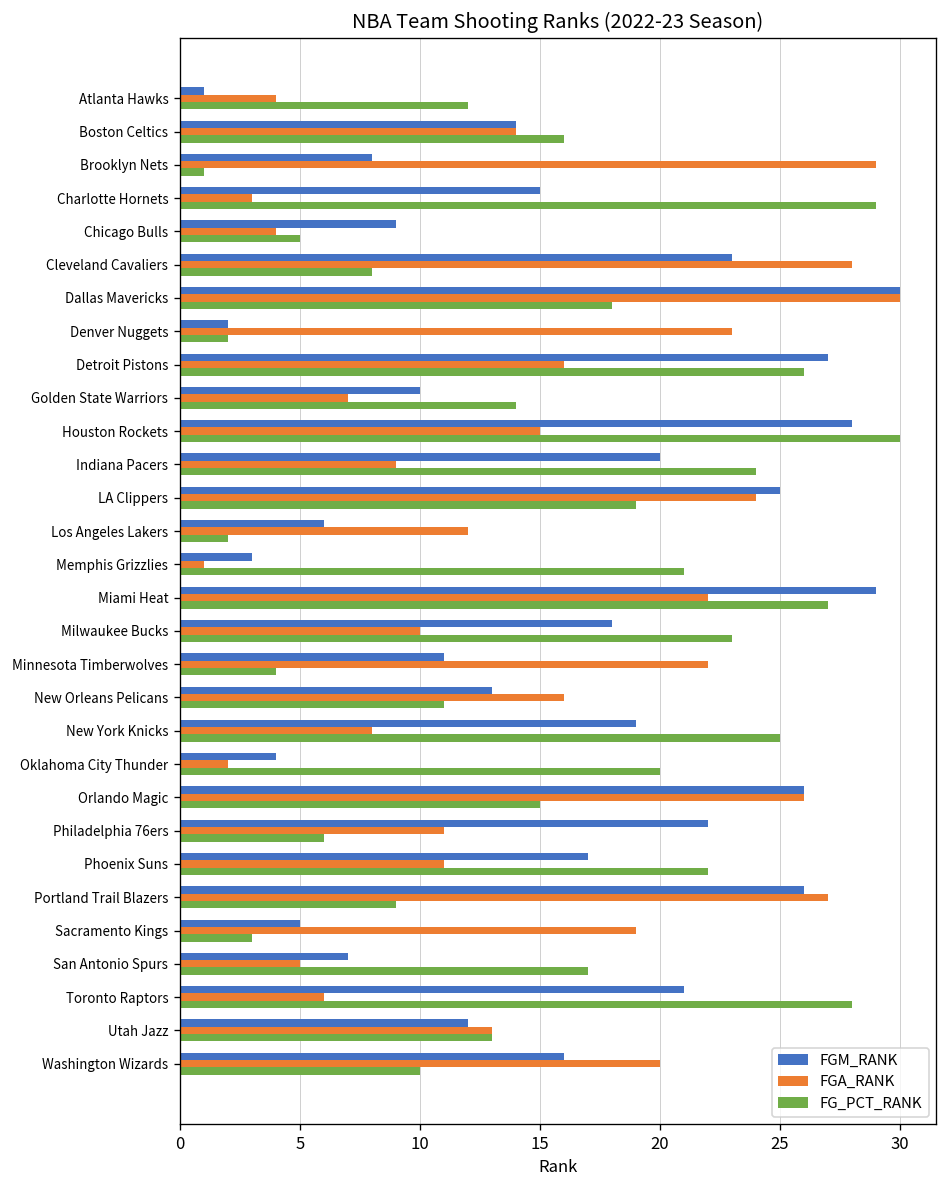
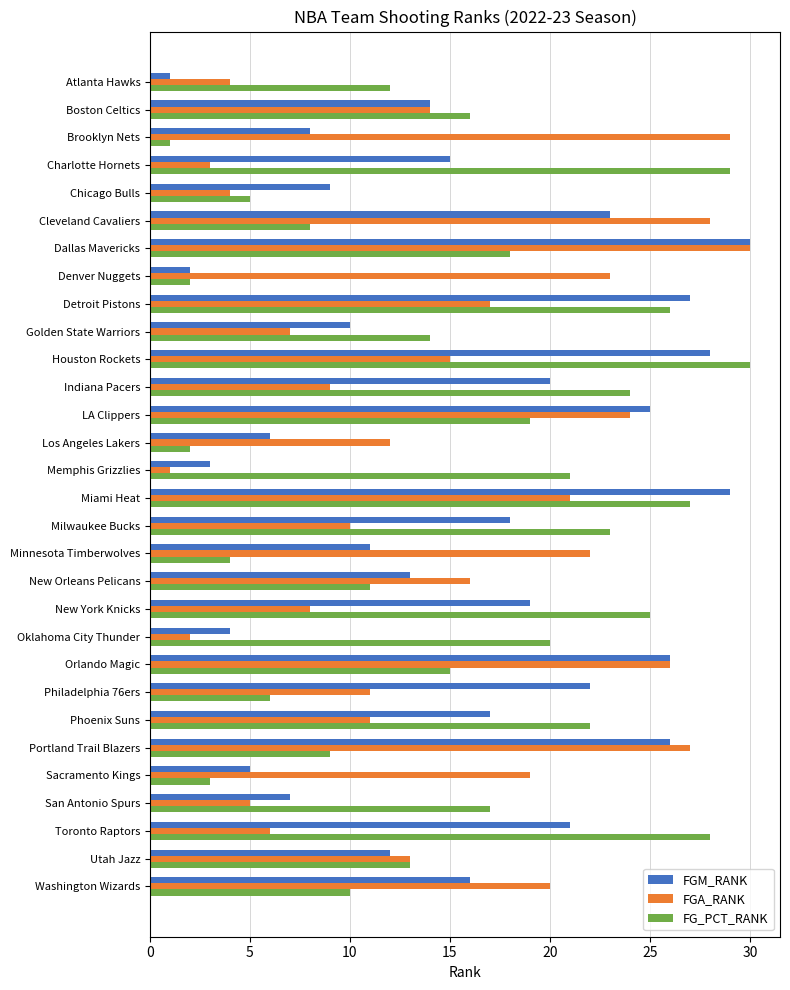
FGA_RANK, Detroit Pistons: 16 -> 17
FGA_RANK, Miami Heat: 22 -> 21
